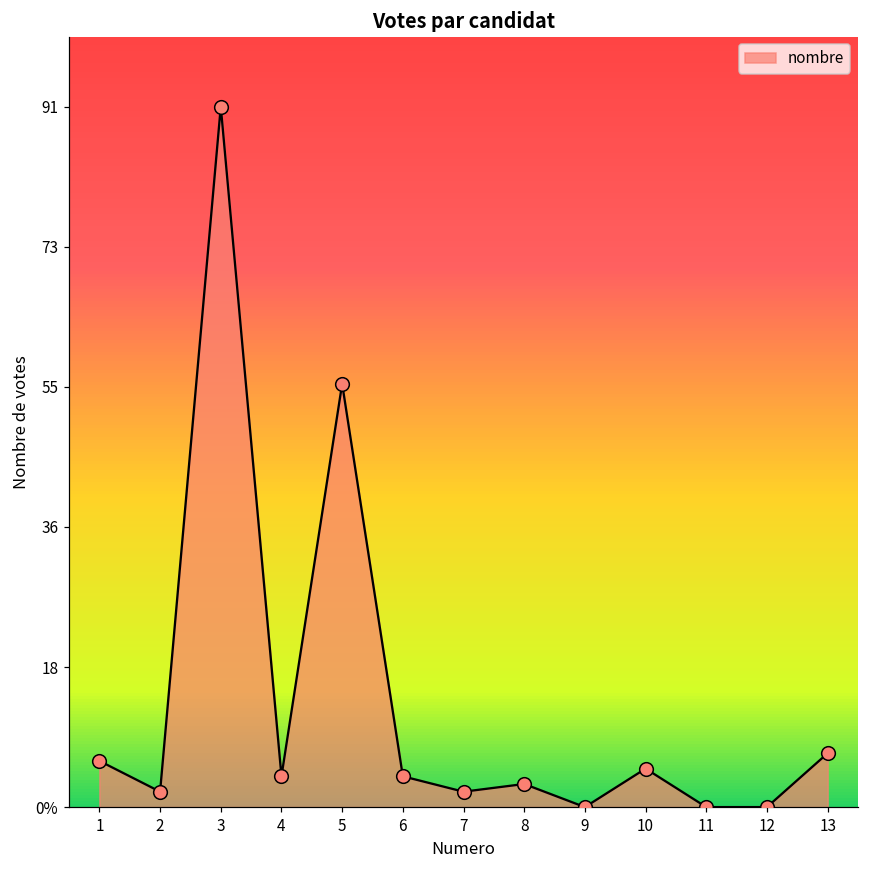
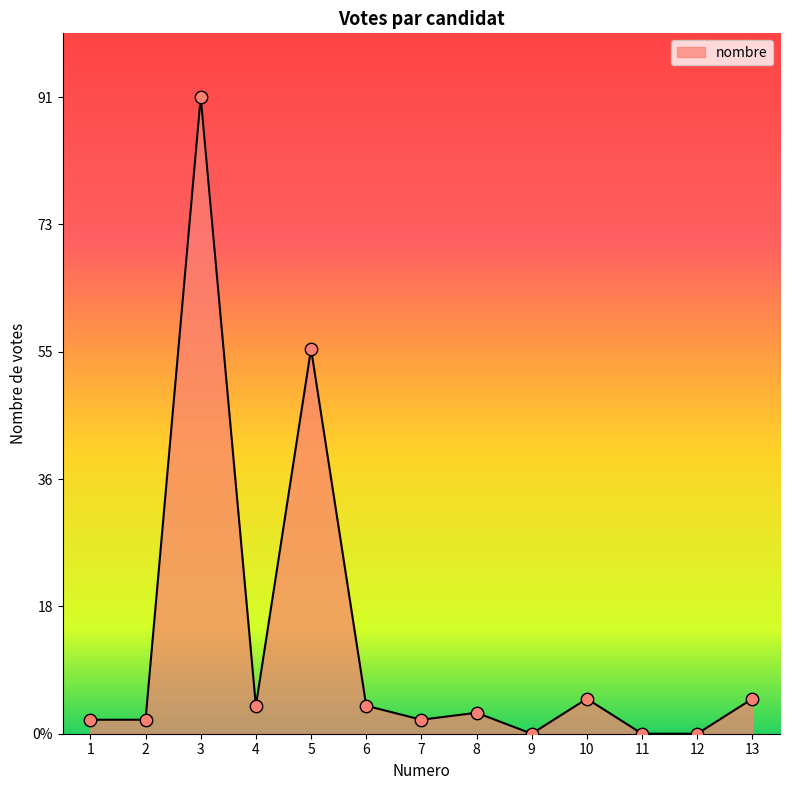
1: 6 -> 2
13: 7 -> 5
